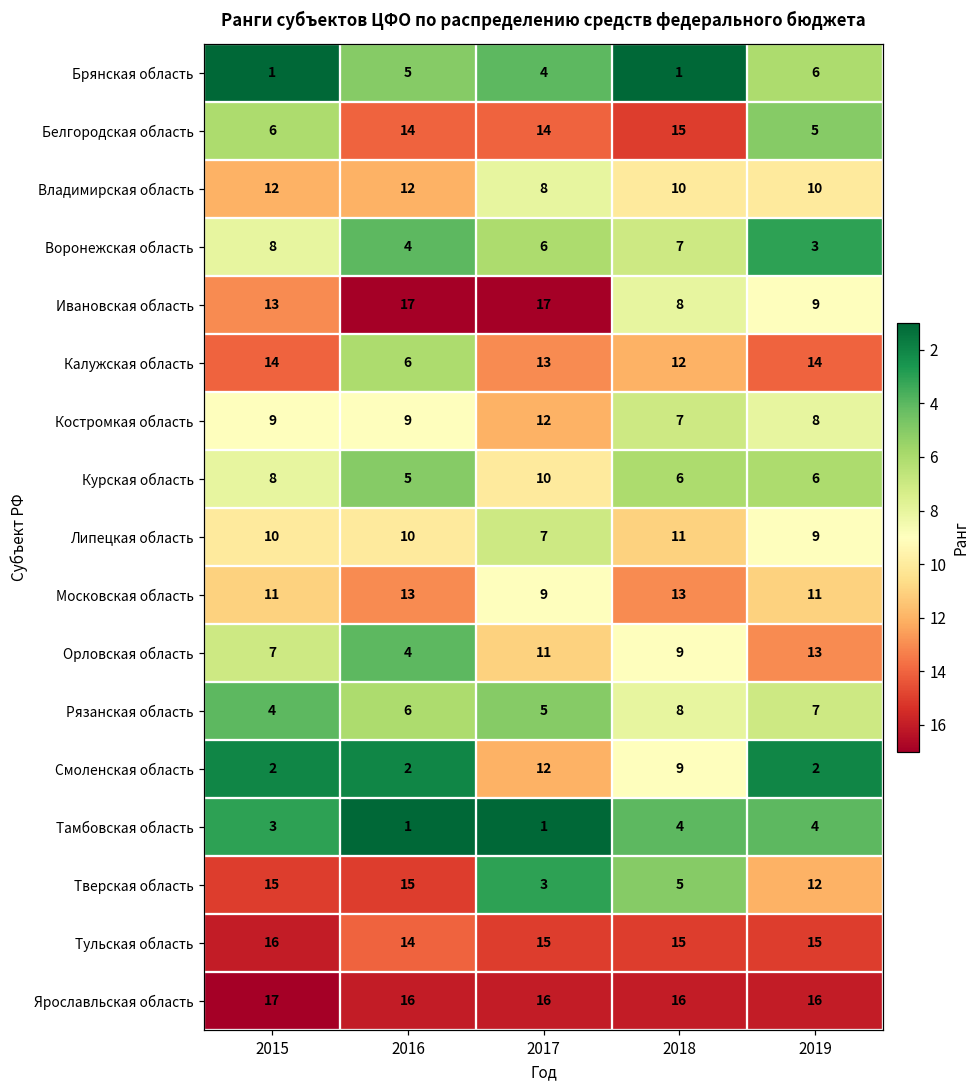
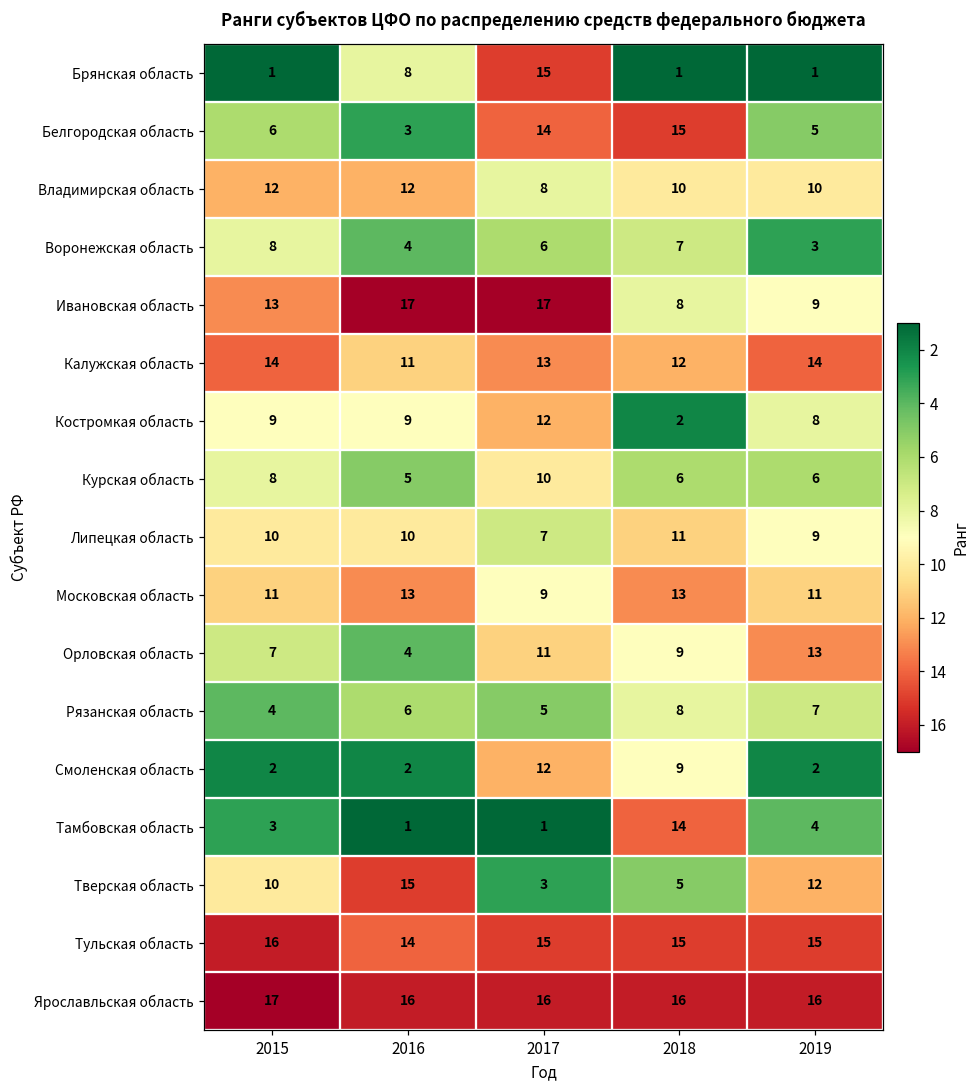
Брянская область, 2016: 5 -> 8
Брянская область, 2017: 4 -> 15
Брянская область, 2019: 6 -> 1
Белгородская область, 2016: 14 -> 3
Калужская область, 2016: 6 -> 11
Костромкая область, 2018: 7 -> 2
Тамбовская область, 2018: 4 -> 14
Тверская область, 2015: 15 -> 10
